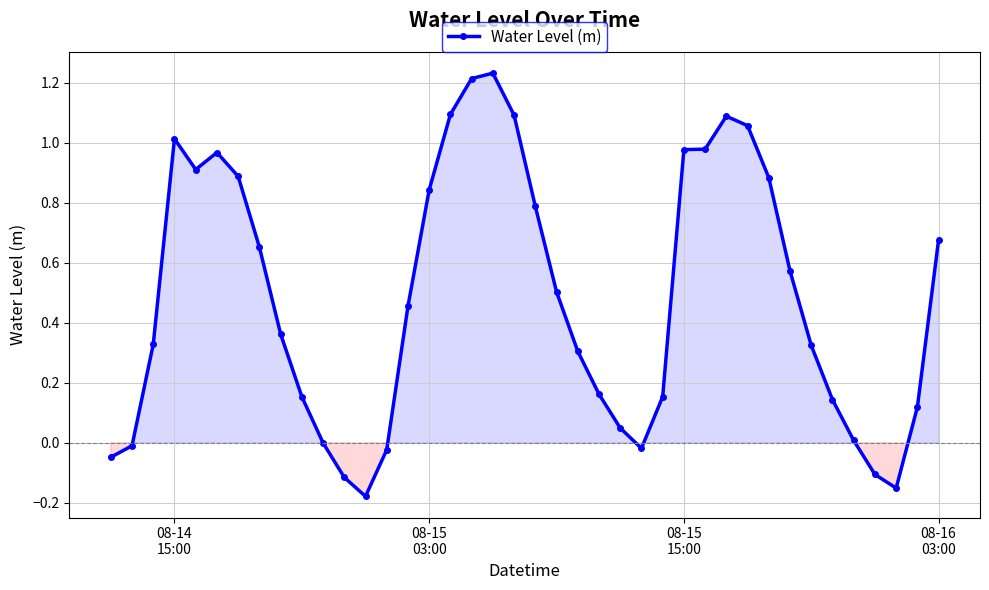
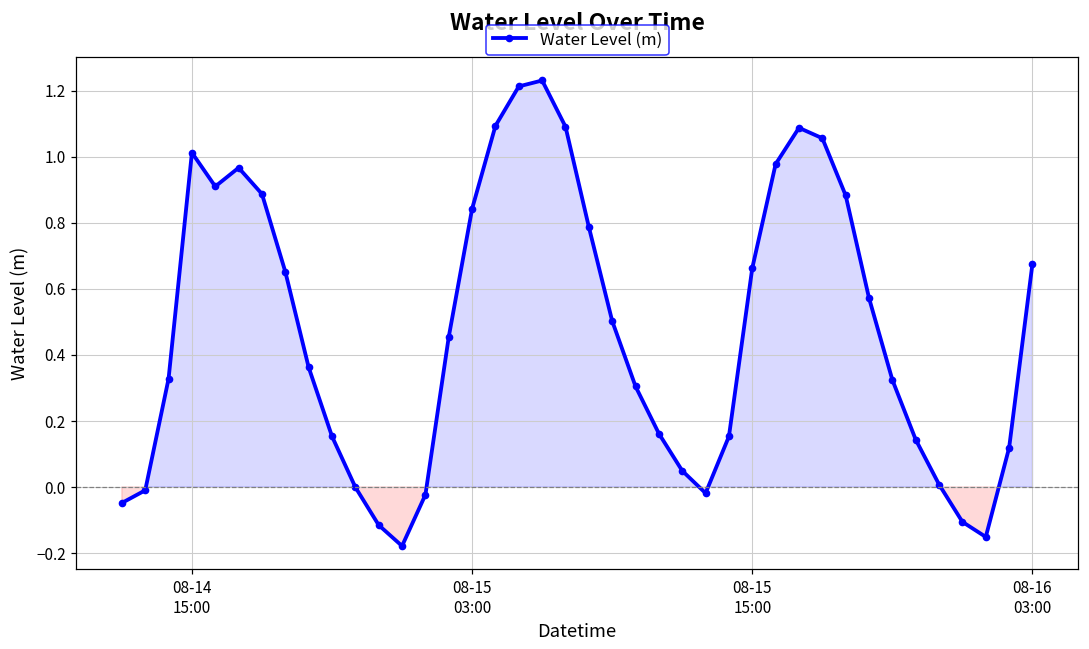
08-15 15:00: 0.98 -> 0.66
